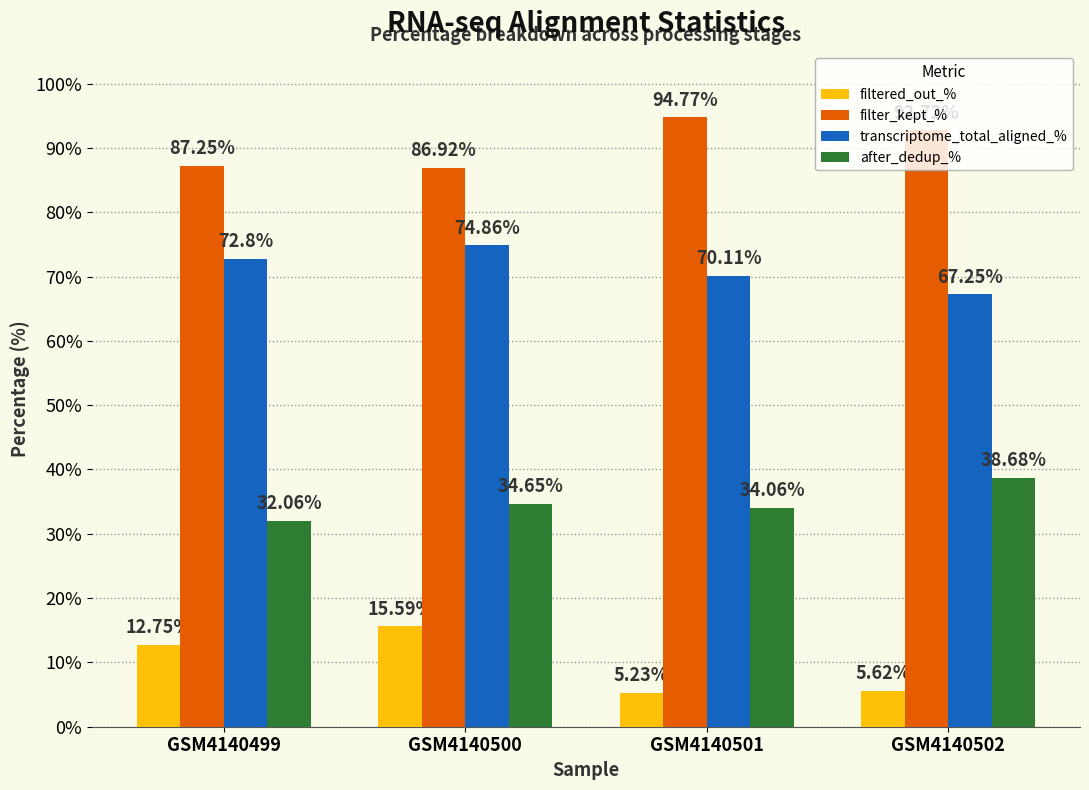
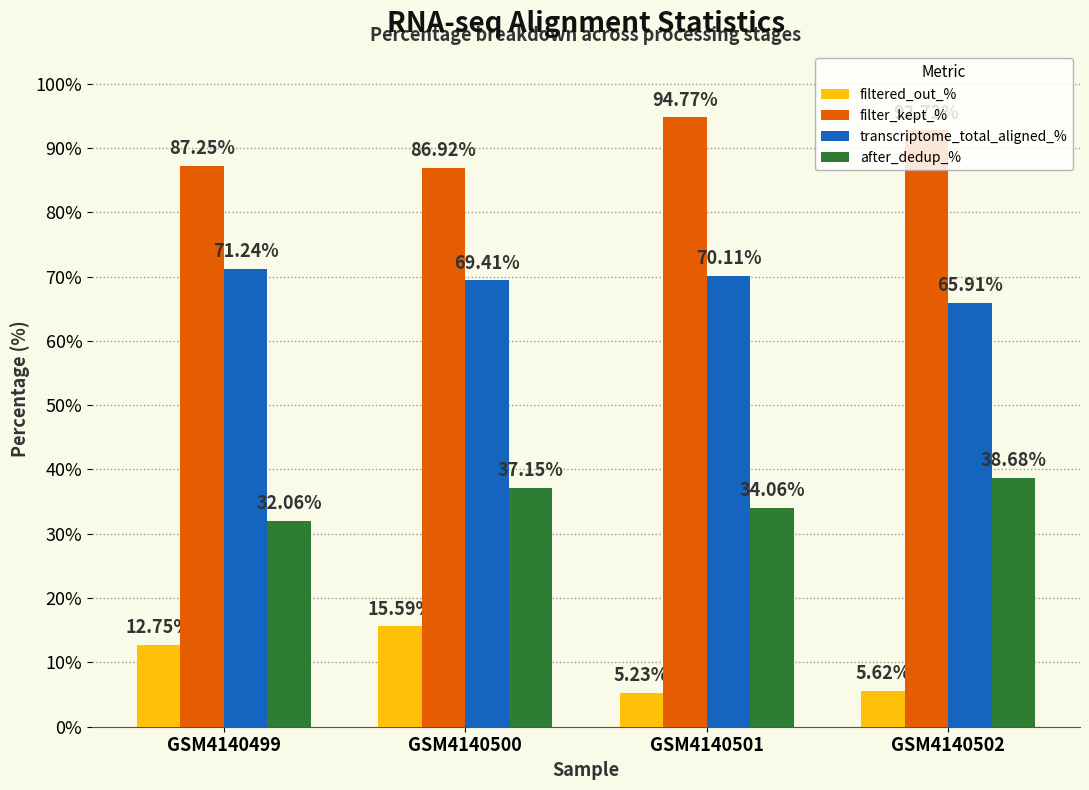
transcriptome_total_aligned_%, GSM4140499: 72.8% -> 71.24%
transcriptome_total_aligned_%, GSM4140500: 74.86% -> 69.41%
after_dedup_%, GSM4140500: 34.65% -> 37.15%
transcriptome_total_aligned_%, GSM4140502: 67.25% -> 65.91%
